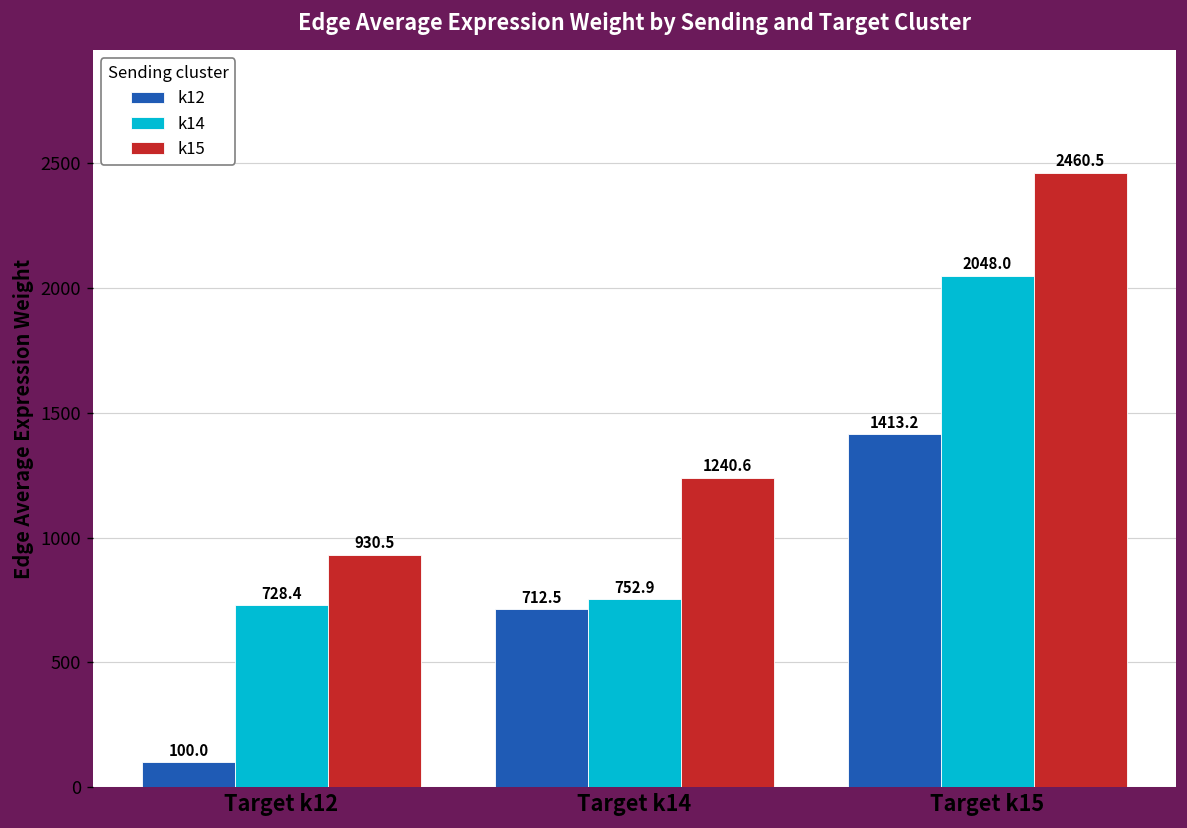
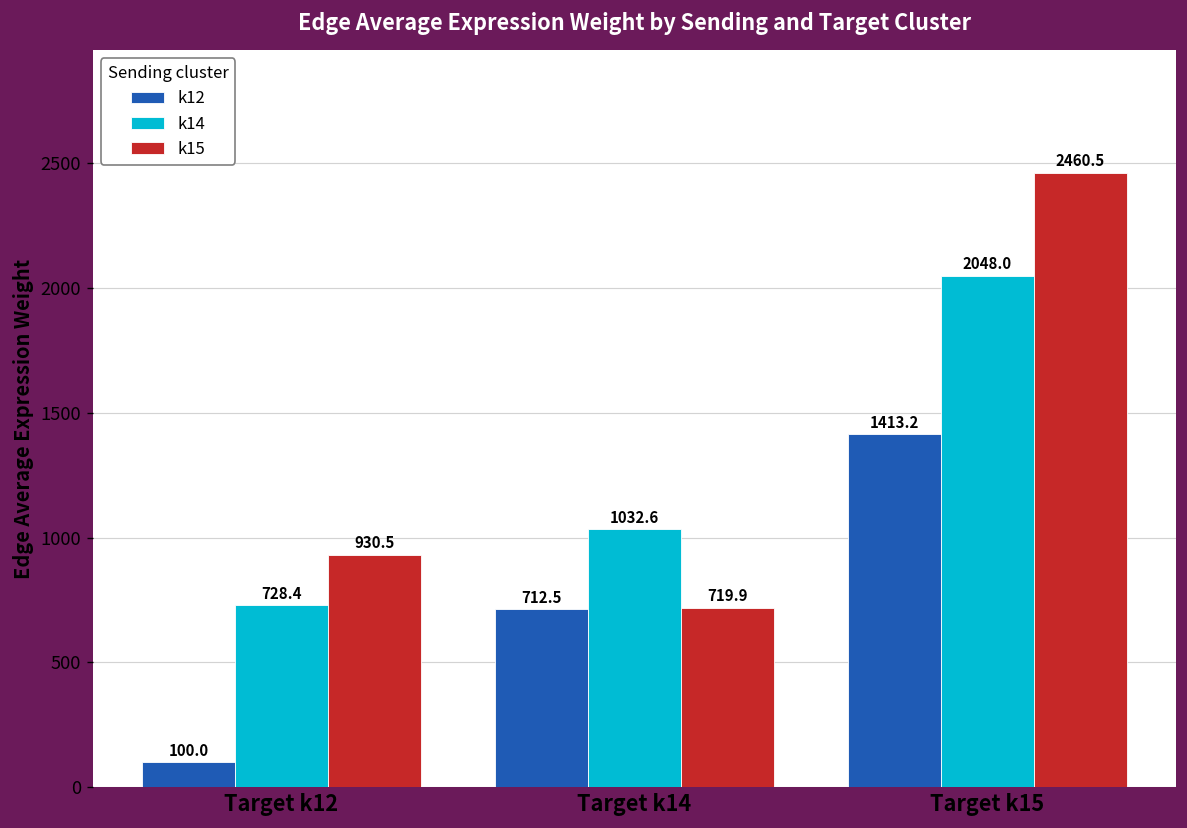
k14, Target k14: 752.9 -> 1032.6
k15, Target k14: 1240.6 -> 719.9
